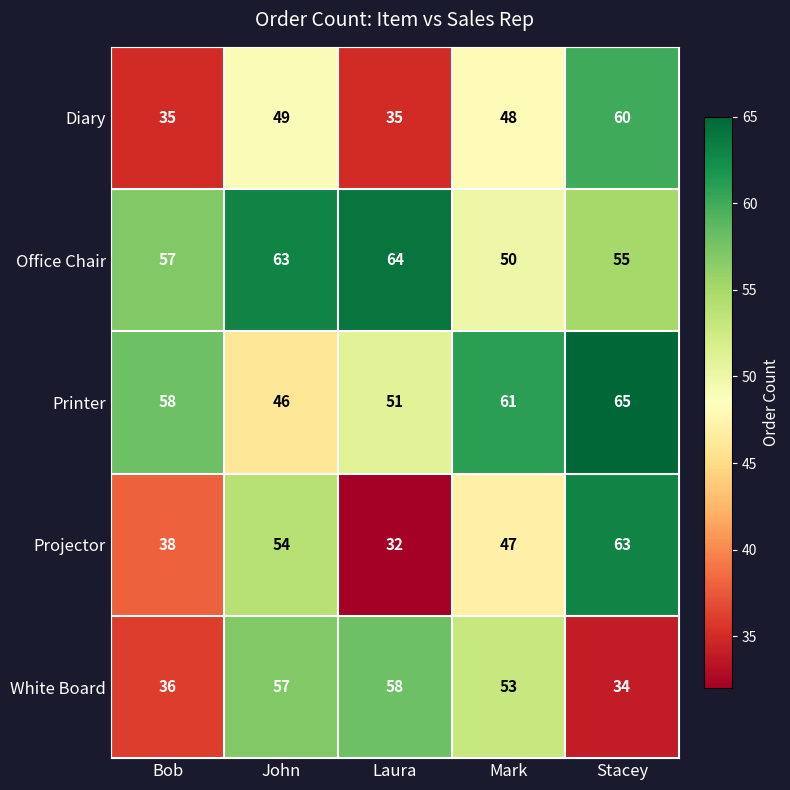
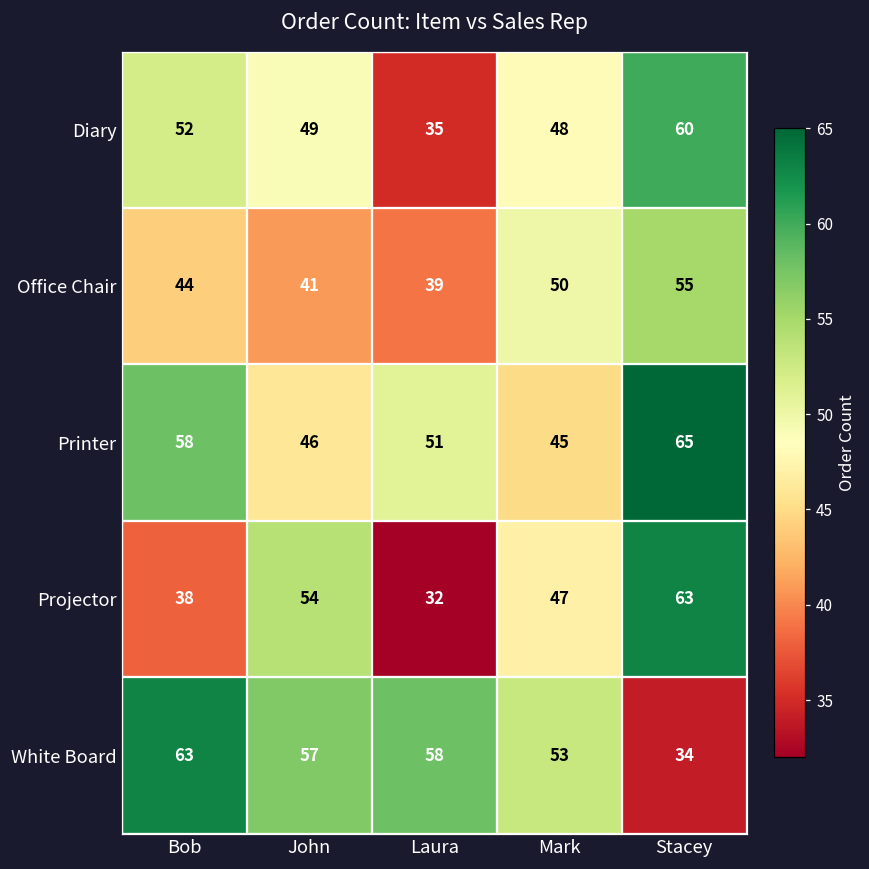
Diary, Bob: 35 -> 52
Office Chair, Bob: 57 -> 44
Office Chair, John: 63 -> 41
Office Chair, Laura: 64 -> 39
Printer, Mark: 61 -> 45
White Board, Bob: 36 -> 63
